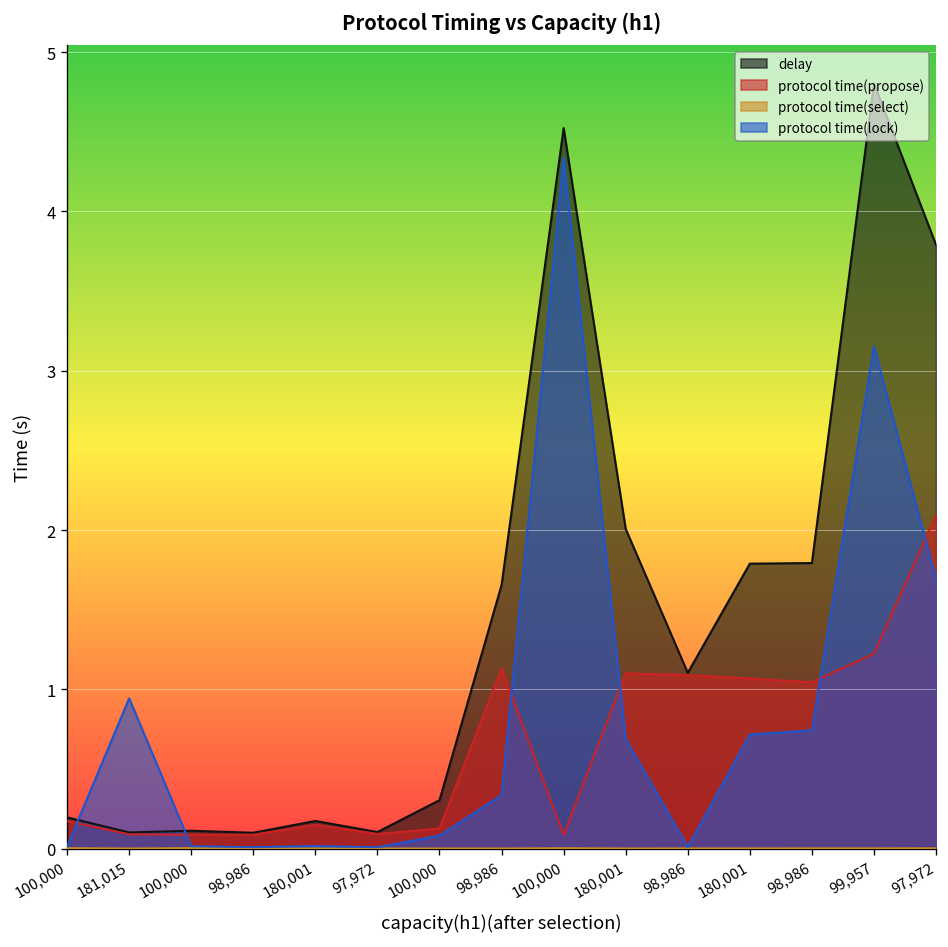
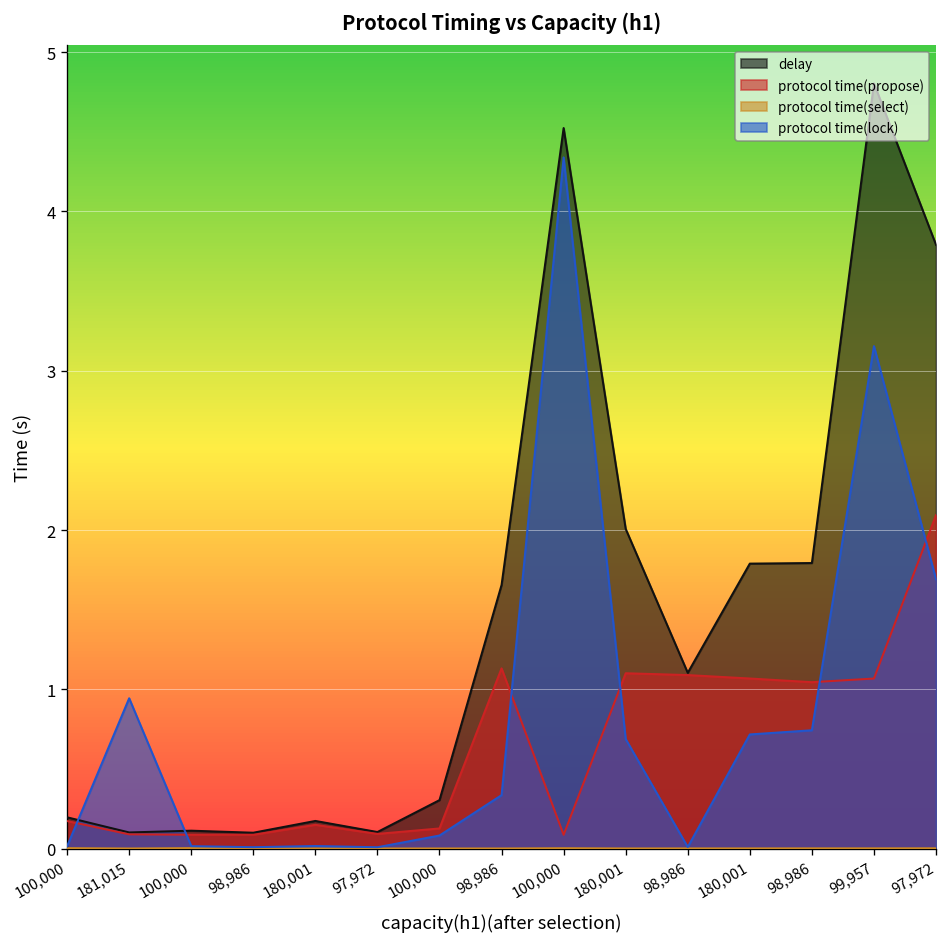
protocol time(propose), 99,957: 1.22 -> 1.07
